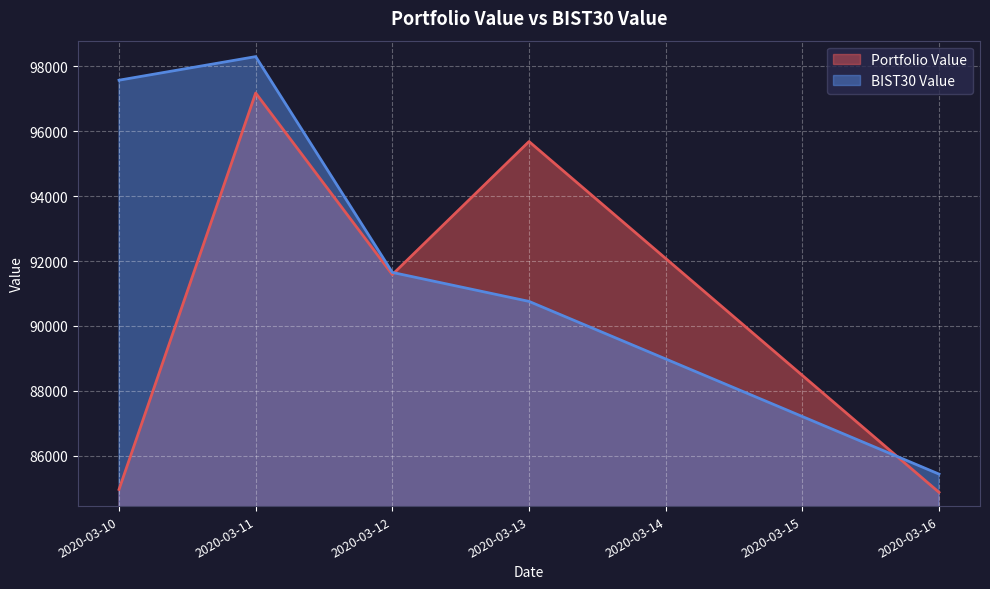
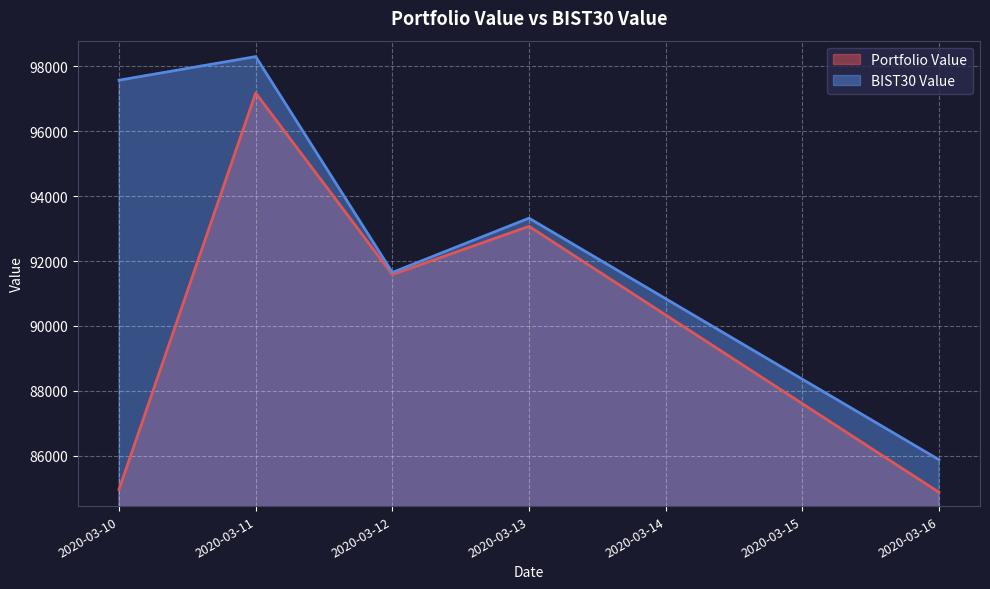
Portfolio Value, 2020-03-13: 95700 -> 93100
BIST30 Value, 2020-03-13: 90800 -> 93300
BIST30 Value, 2020-03-16: 85400 -> 85900
